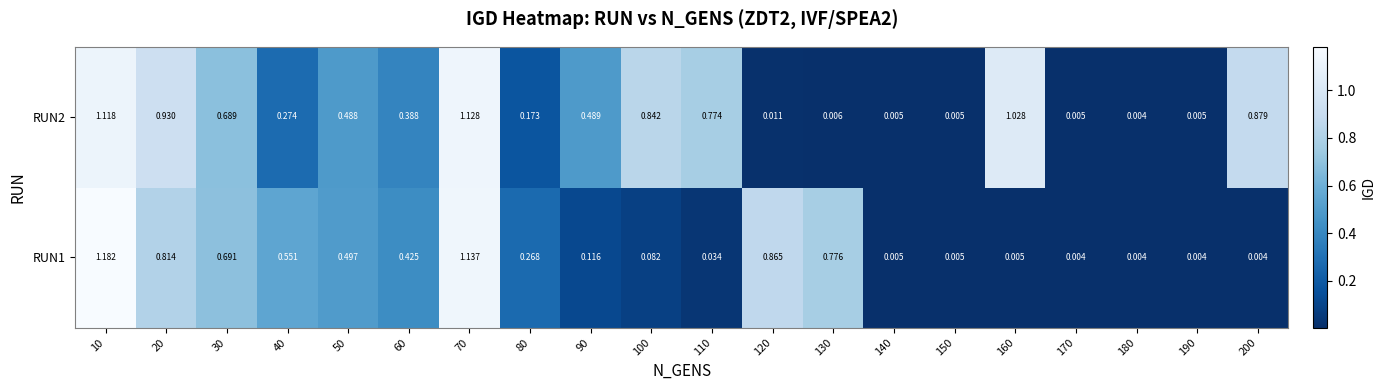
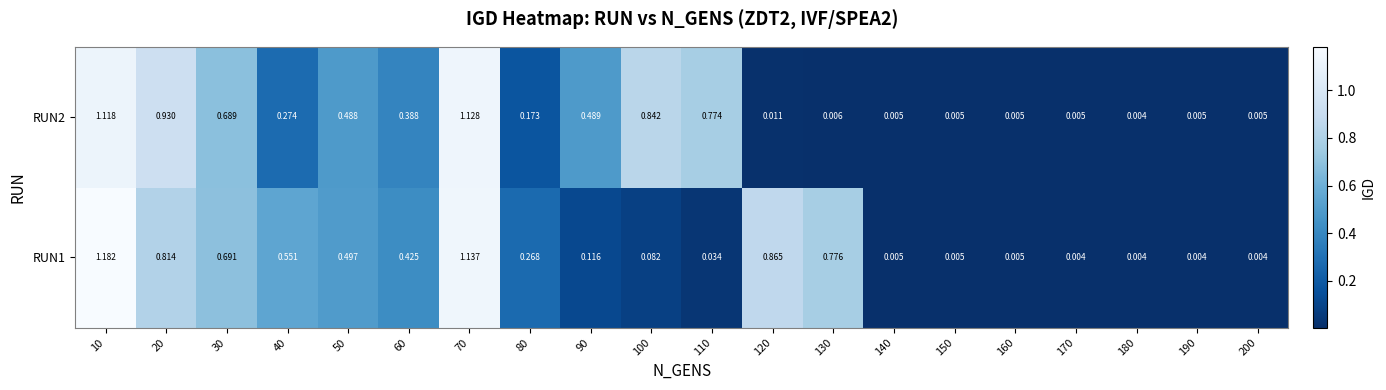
RUN2, 160: 1.028 -> 0.005
RUN2, 200: 0.879 -> 0.005
